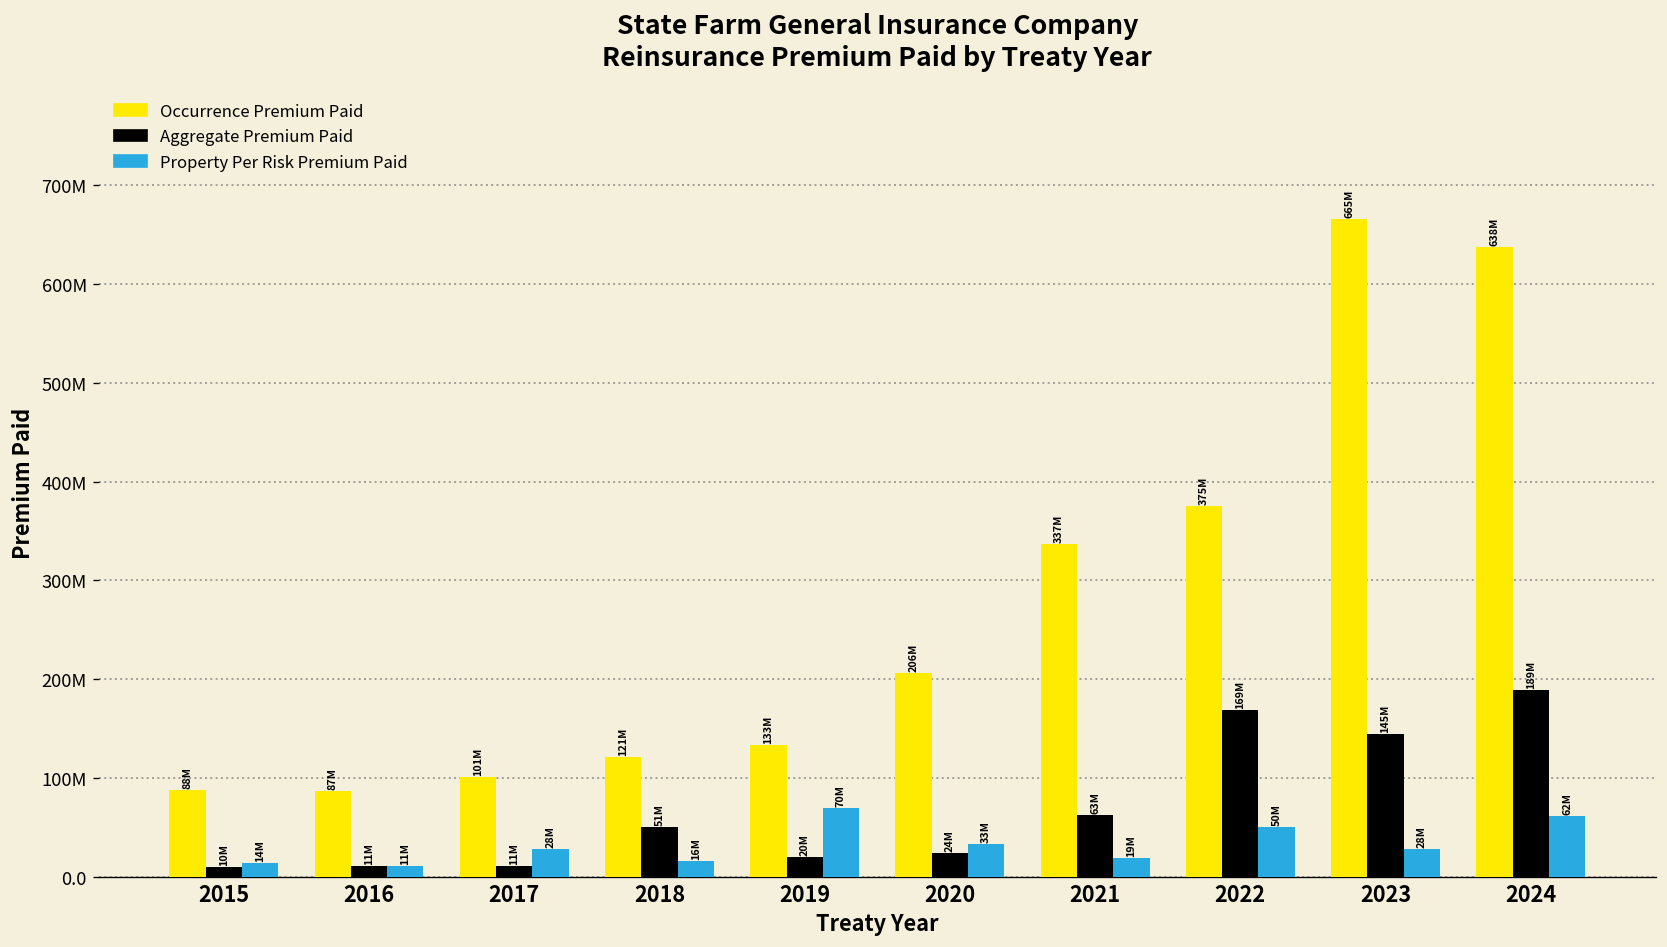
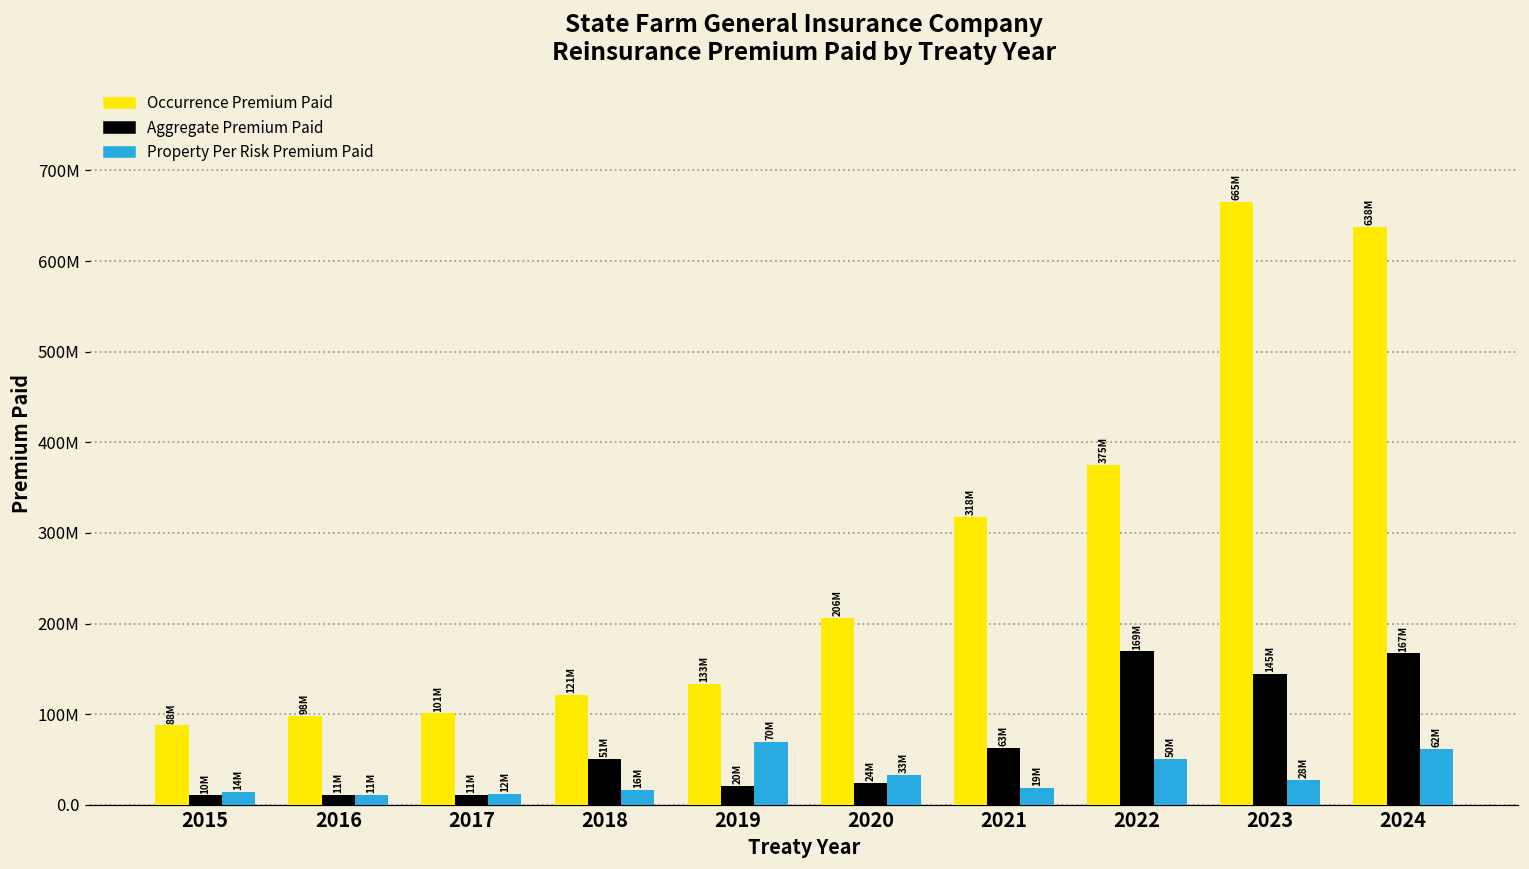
Occurrence Premium Paid, 2016: 87M -> 98M
Property Per Risk Premium Paid, 2017: 28M -> 12M
Occurrence Premium Paid, 2021: 337M -> 318M
Aggregate Premium Paid, 2024: 189M -> 167M
